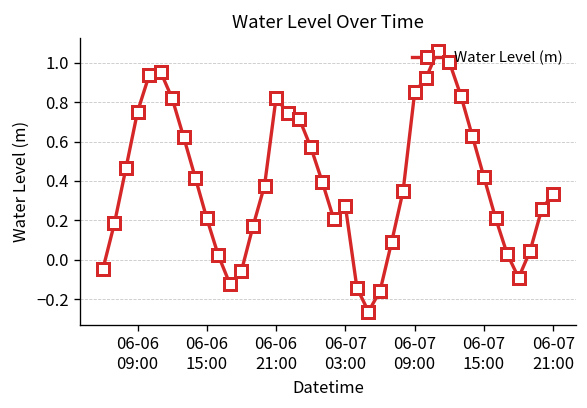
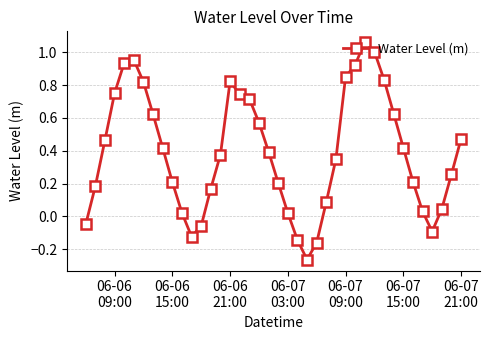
06-07 03:00: 0.27 -> 0.02
06-07 21:00: 0.34 -> 0.47
